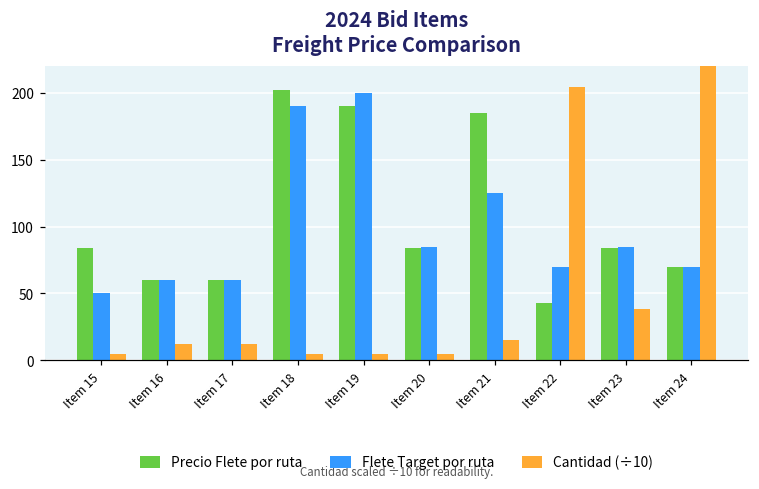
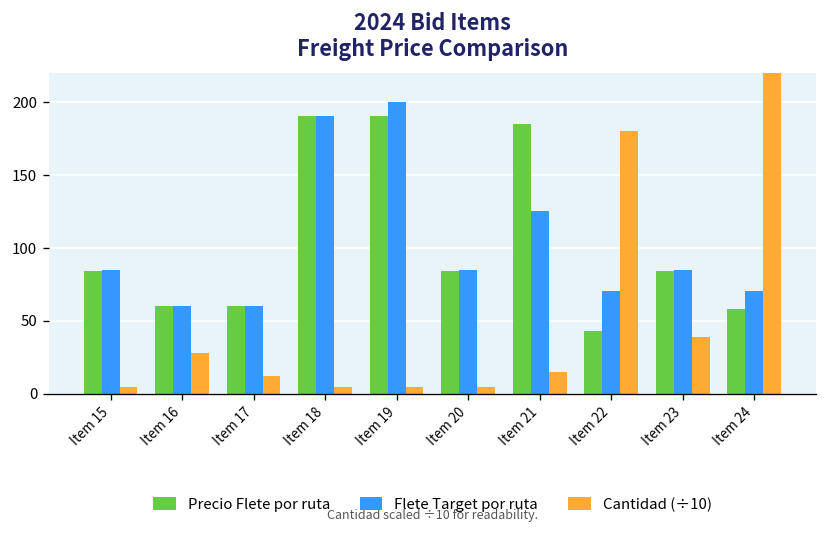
Flete Target por ruta, Item 15: 50 -> 85
Cantidad (÷10), Item 16: 12 -> 28
Precio Flete por ruta, Item 18: 202 -> 190
Cantidad (÷10), Item 22: 204 -> 180
Precio Flete por ruta, Item 24: 70 -> 58
